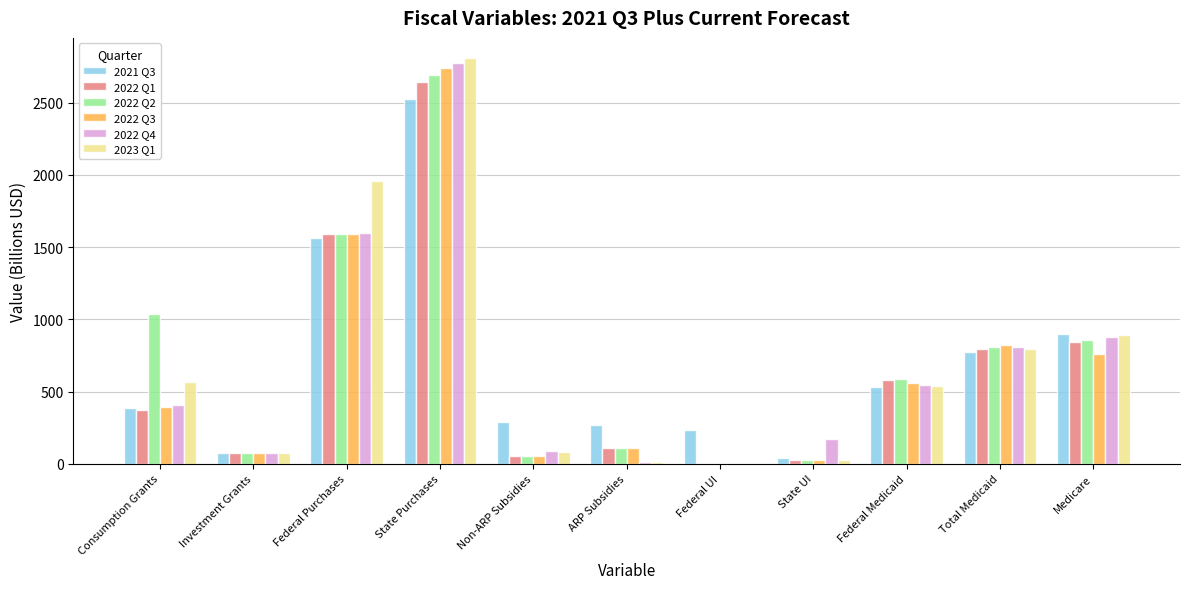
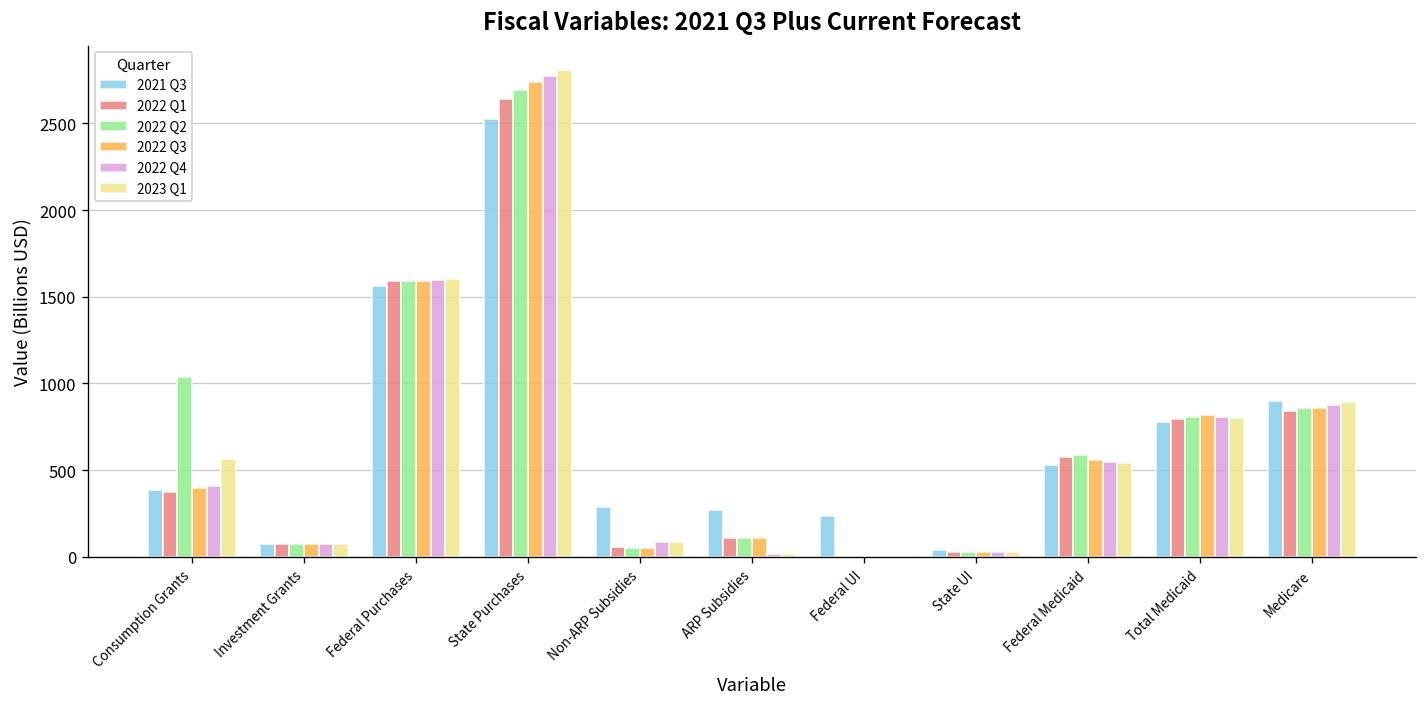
2023 Q1, Federal Purchases: 1960 -> 1600
2022 Q4, State UI: 170 -> 30
2022 Q3, Medicare: 760 -> 860
